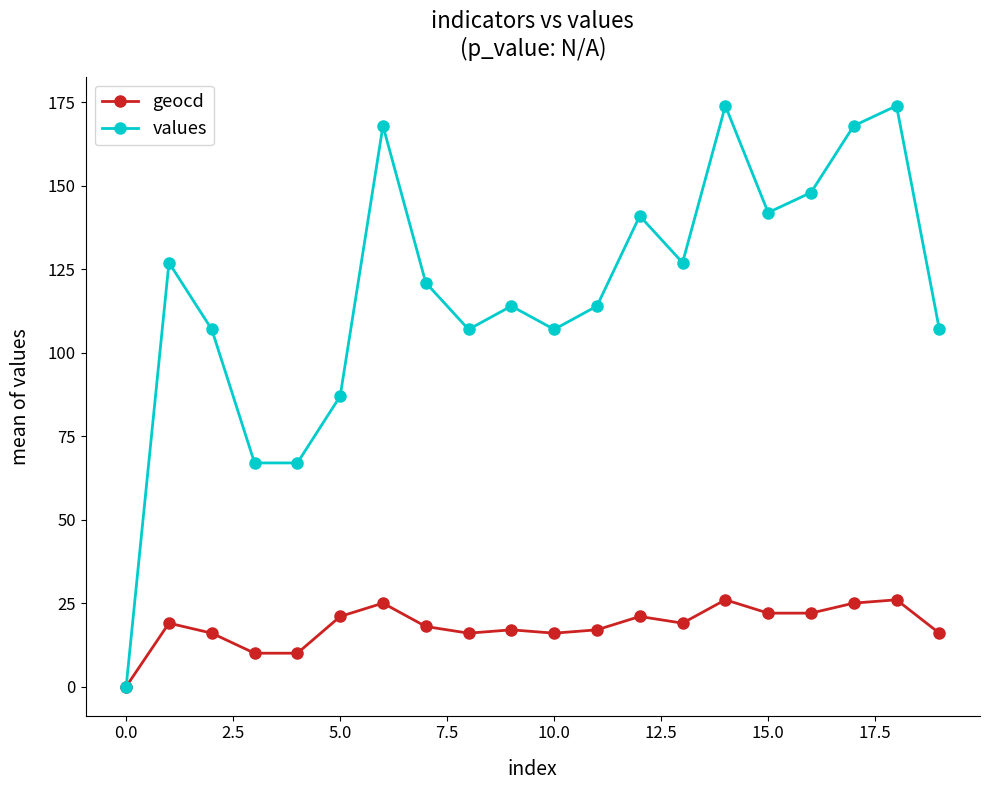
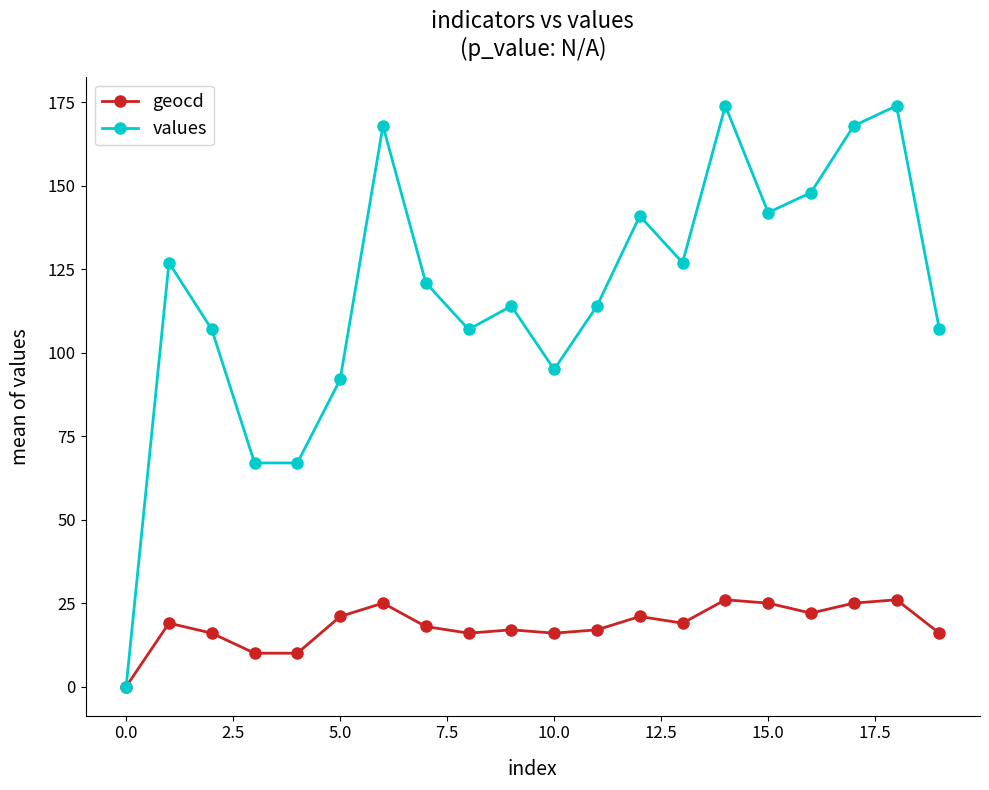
values, 5.0: 87 -> 92
values, 10.0: 107 -> 95
geocd, 15.0: 22 -> 25
